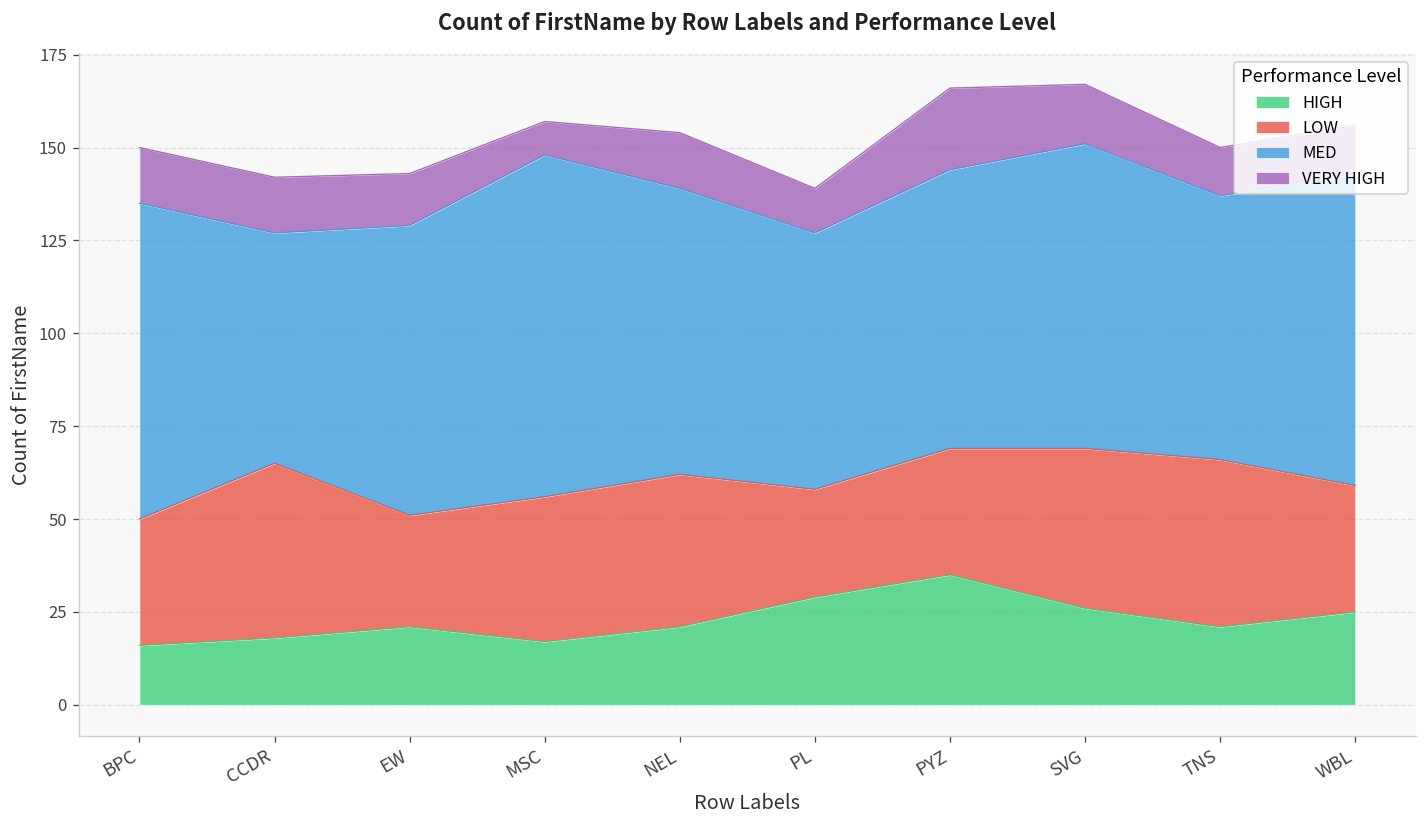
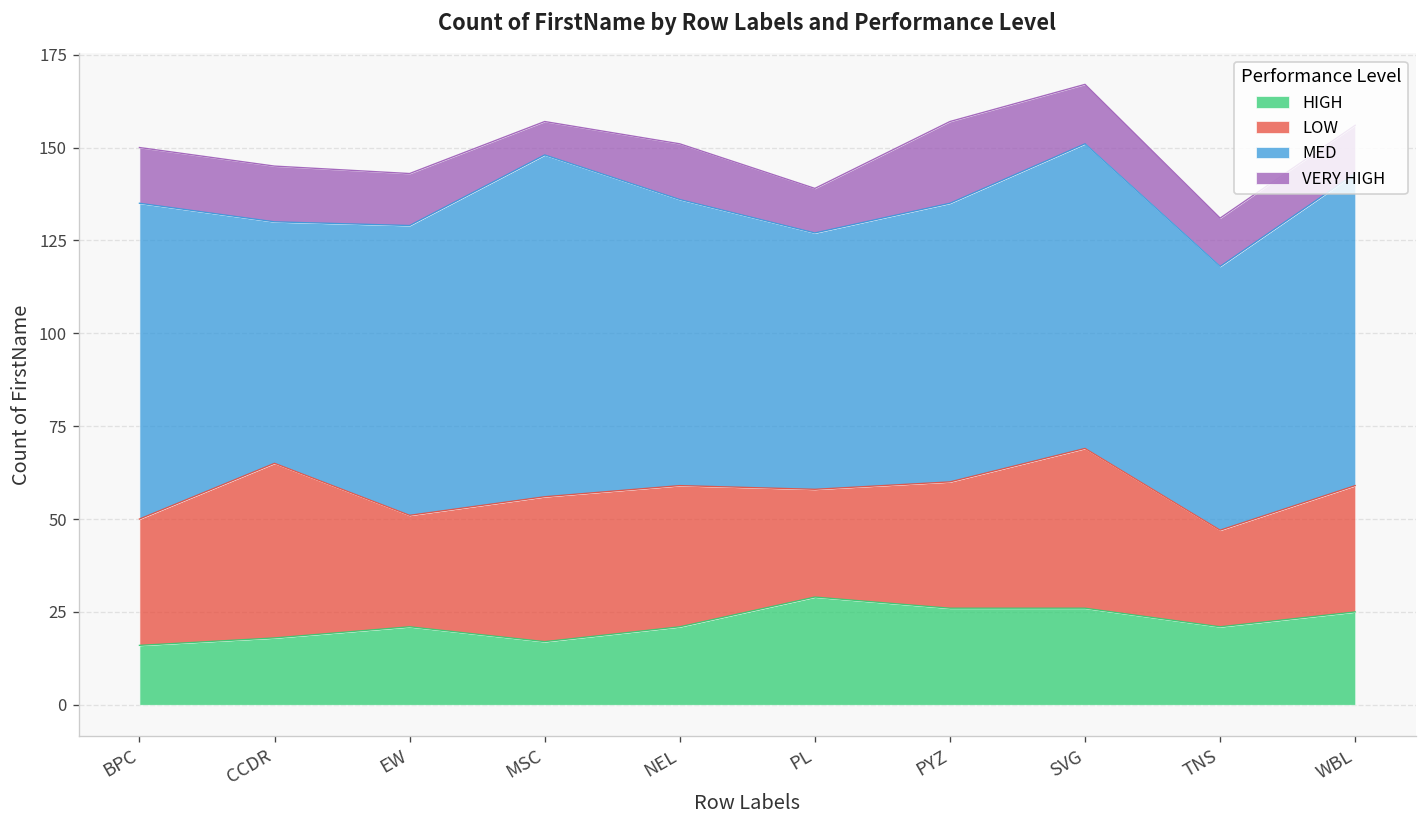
MED, CCDR: 62 -> 65
LOW, NEL: 41 -> 38
HIGH, PYZ: 35 -> 26
LOW, TNS: 45 -> 26
